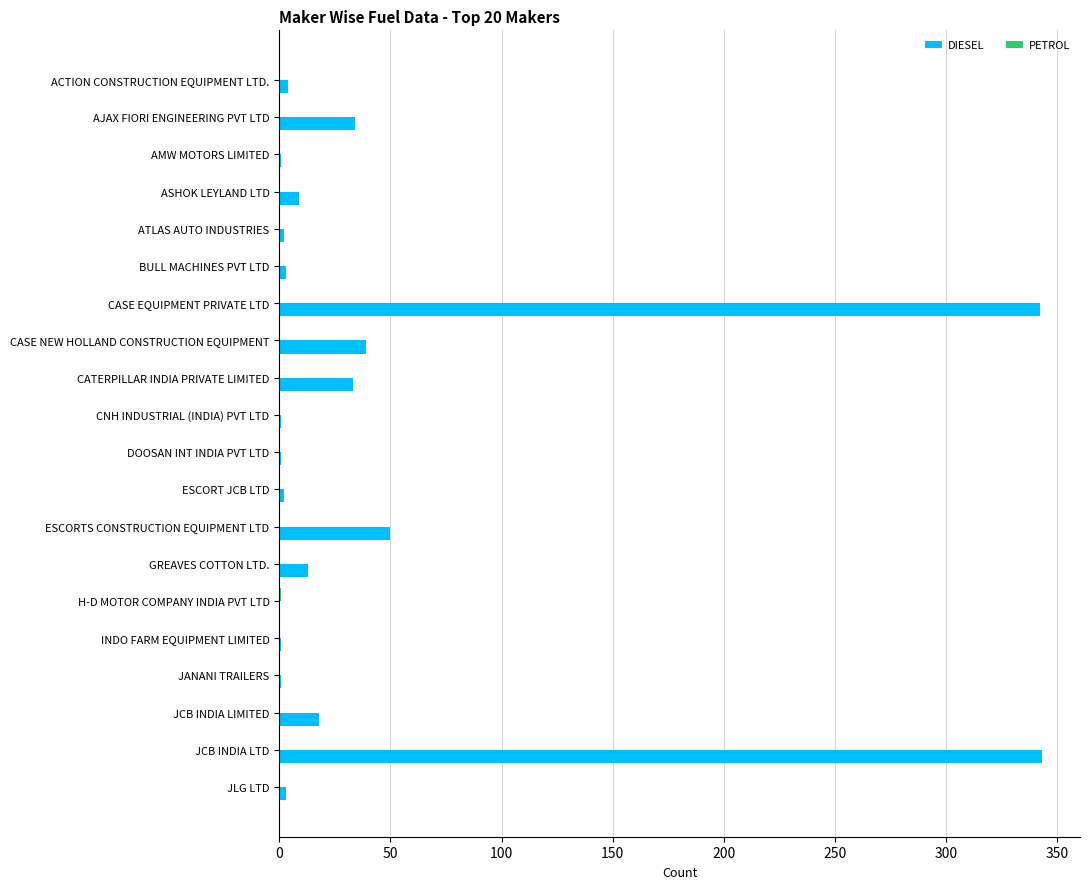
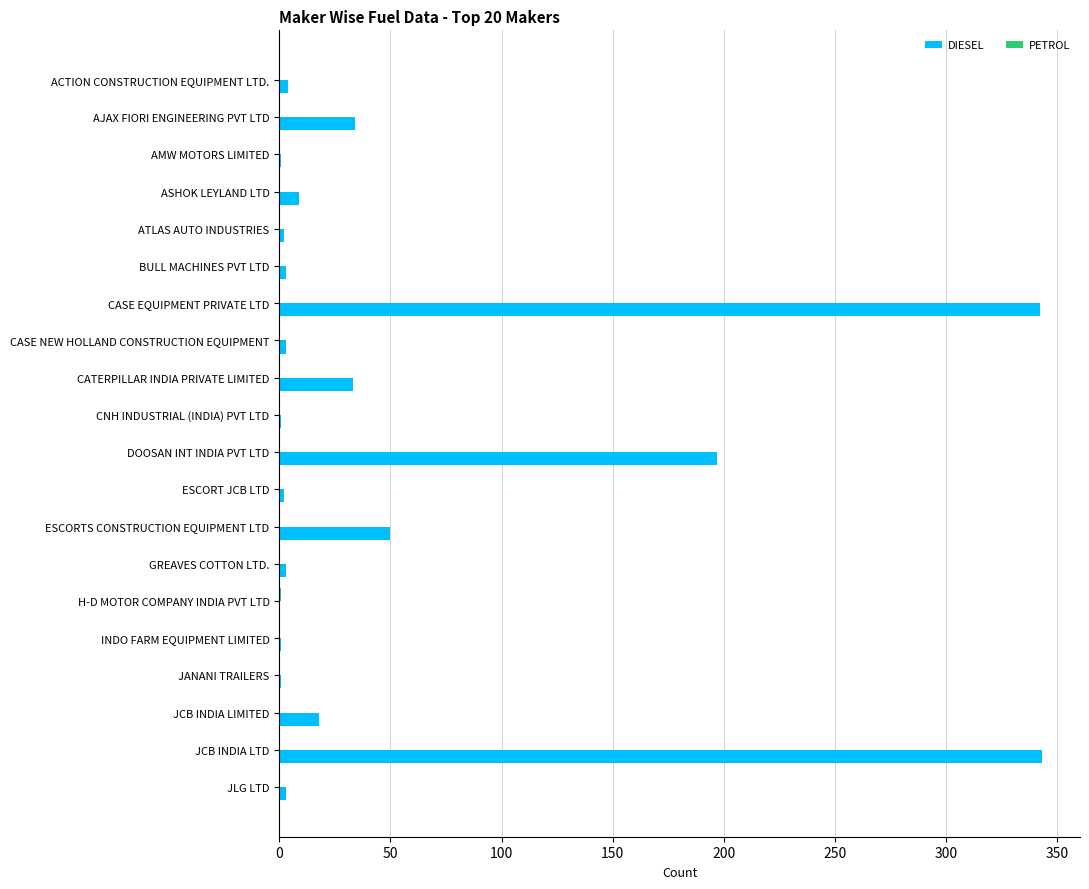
DIESEL, CASE NEW HOLLAND CONSTRUCTION EQUIPMENT: 39 -> 3
DIESEL, DOOSAN INT INDIA PVT LTD: 1 -> 197
DIESEL, GREAVES COTTON LTD.: 13 -> 3
